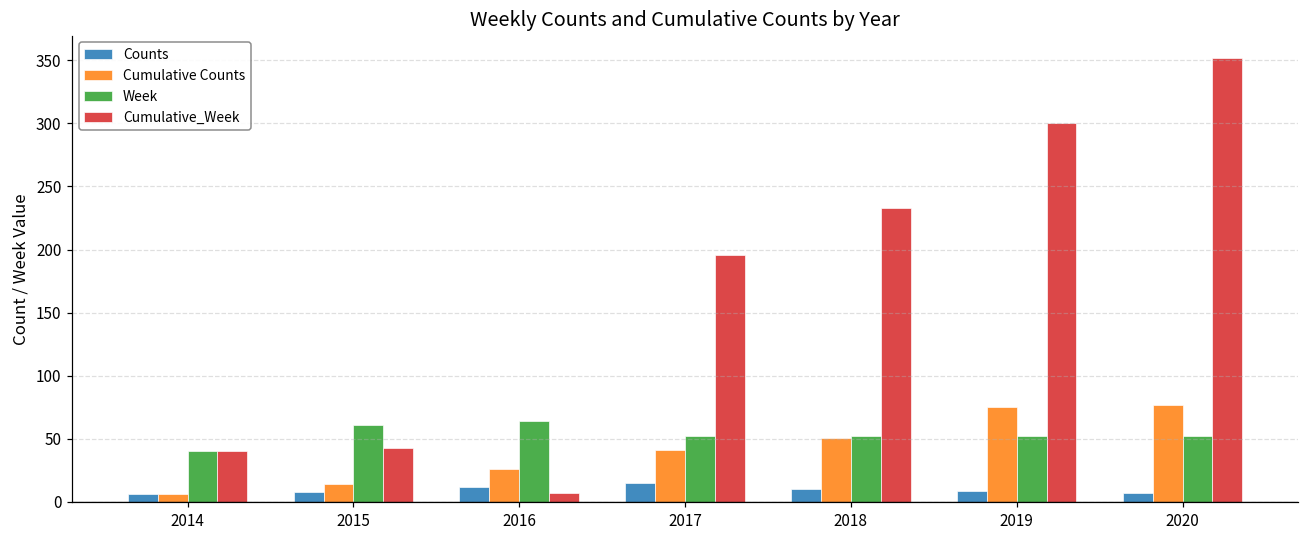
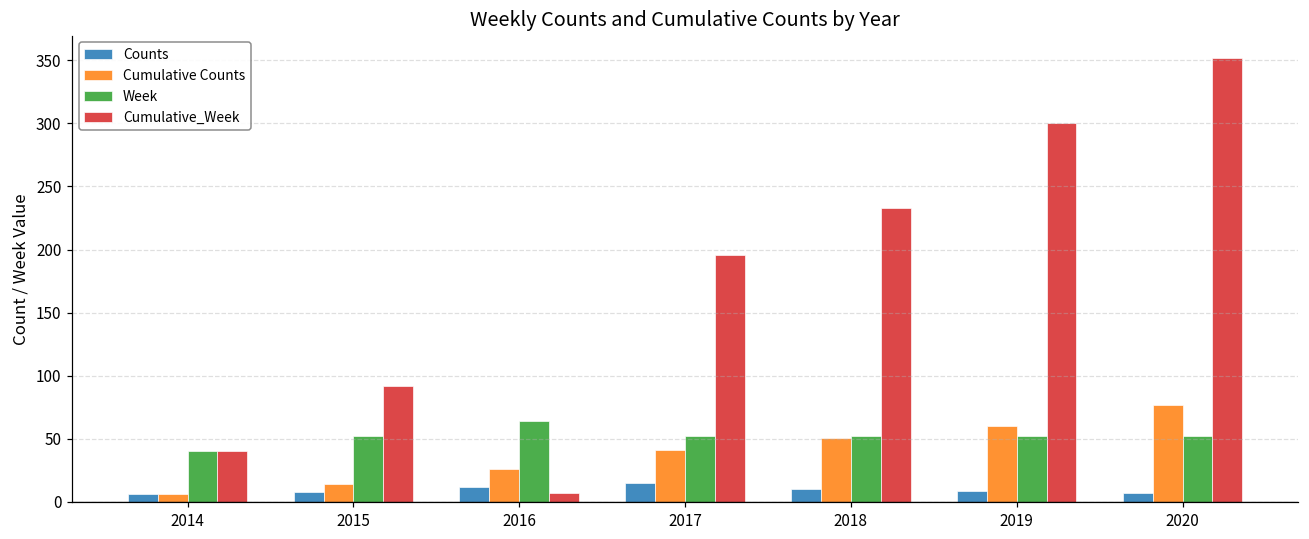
Week, 2015: 61 -> 52
Cumulative_Week, 2015: 43 -> 92
Cumulative Counts, 2019: 75 -> 60
